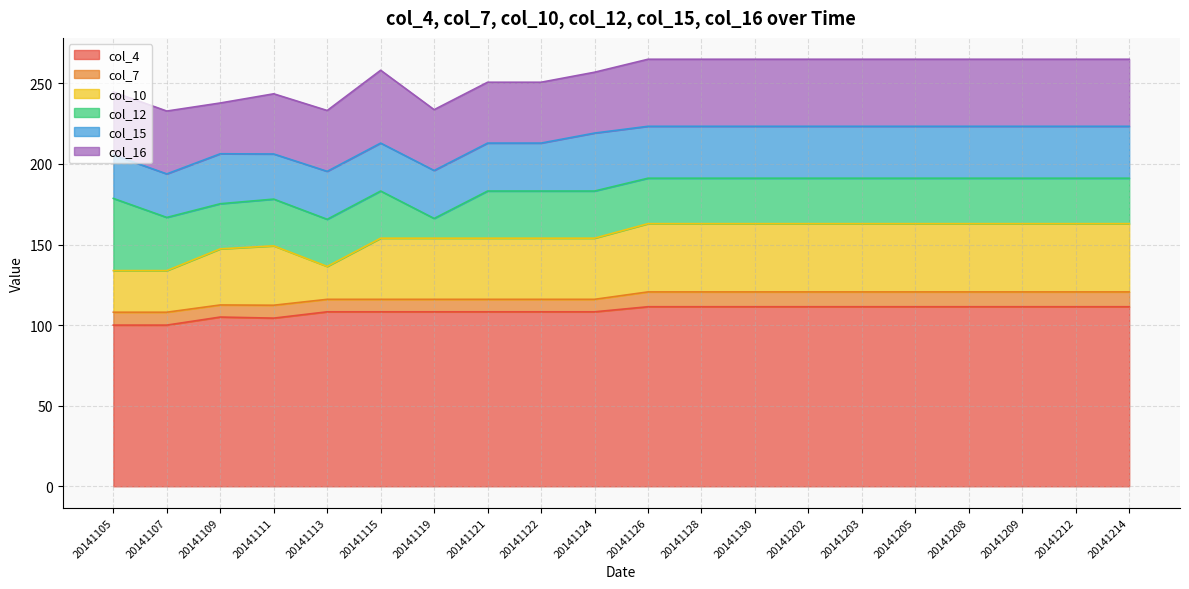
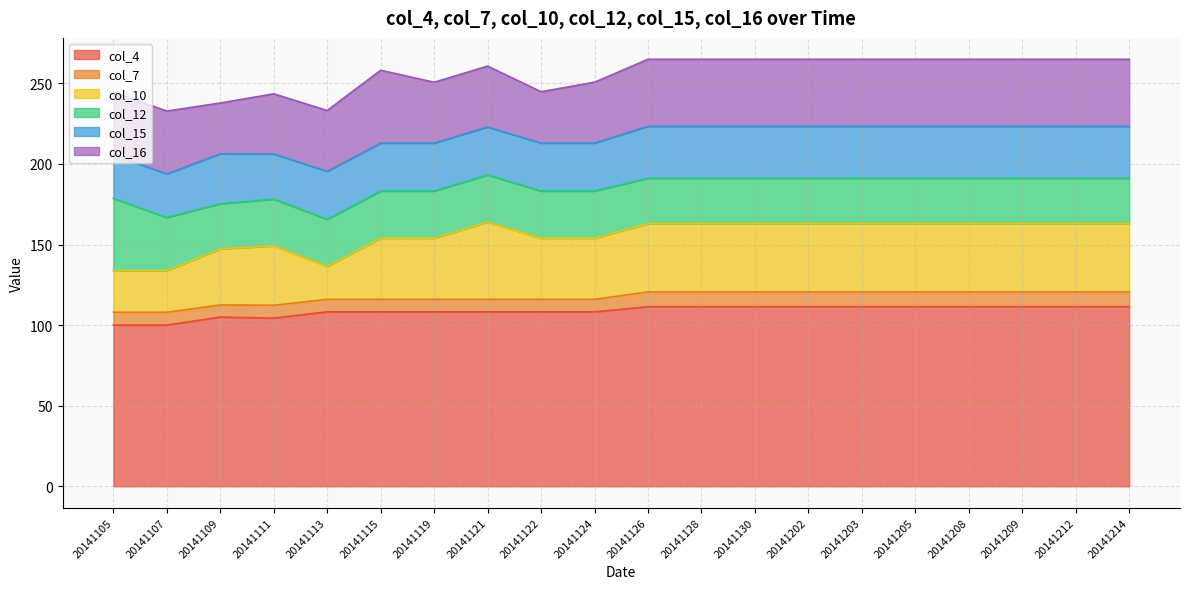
col_12, 20141119: 12 -> 29
col_10, 20141121: 38 -> 48
col_16, 20141122: 38 -> 32
col_15, 20141124: 36 -> 30
